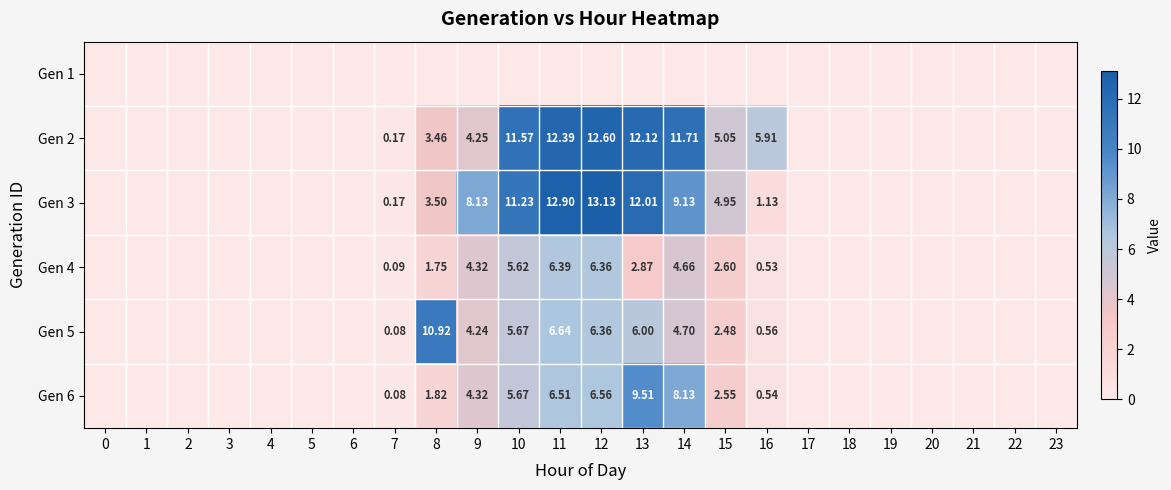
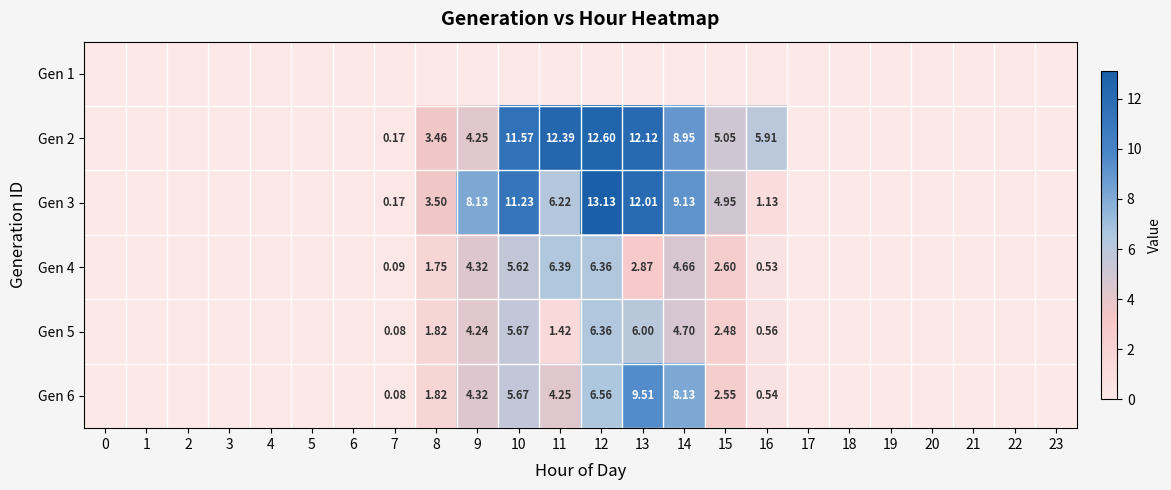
Gen 2, 14: 11.71 -> 8.95
Gen 3, 11: 12.90 -> 6.22
Gen 5, 8: 10.92 -> 1.82
Gen 5, 11: 6.64 -> 1.42
Gen 6, 11: 6.51 -> 4.25
